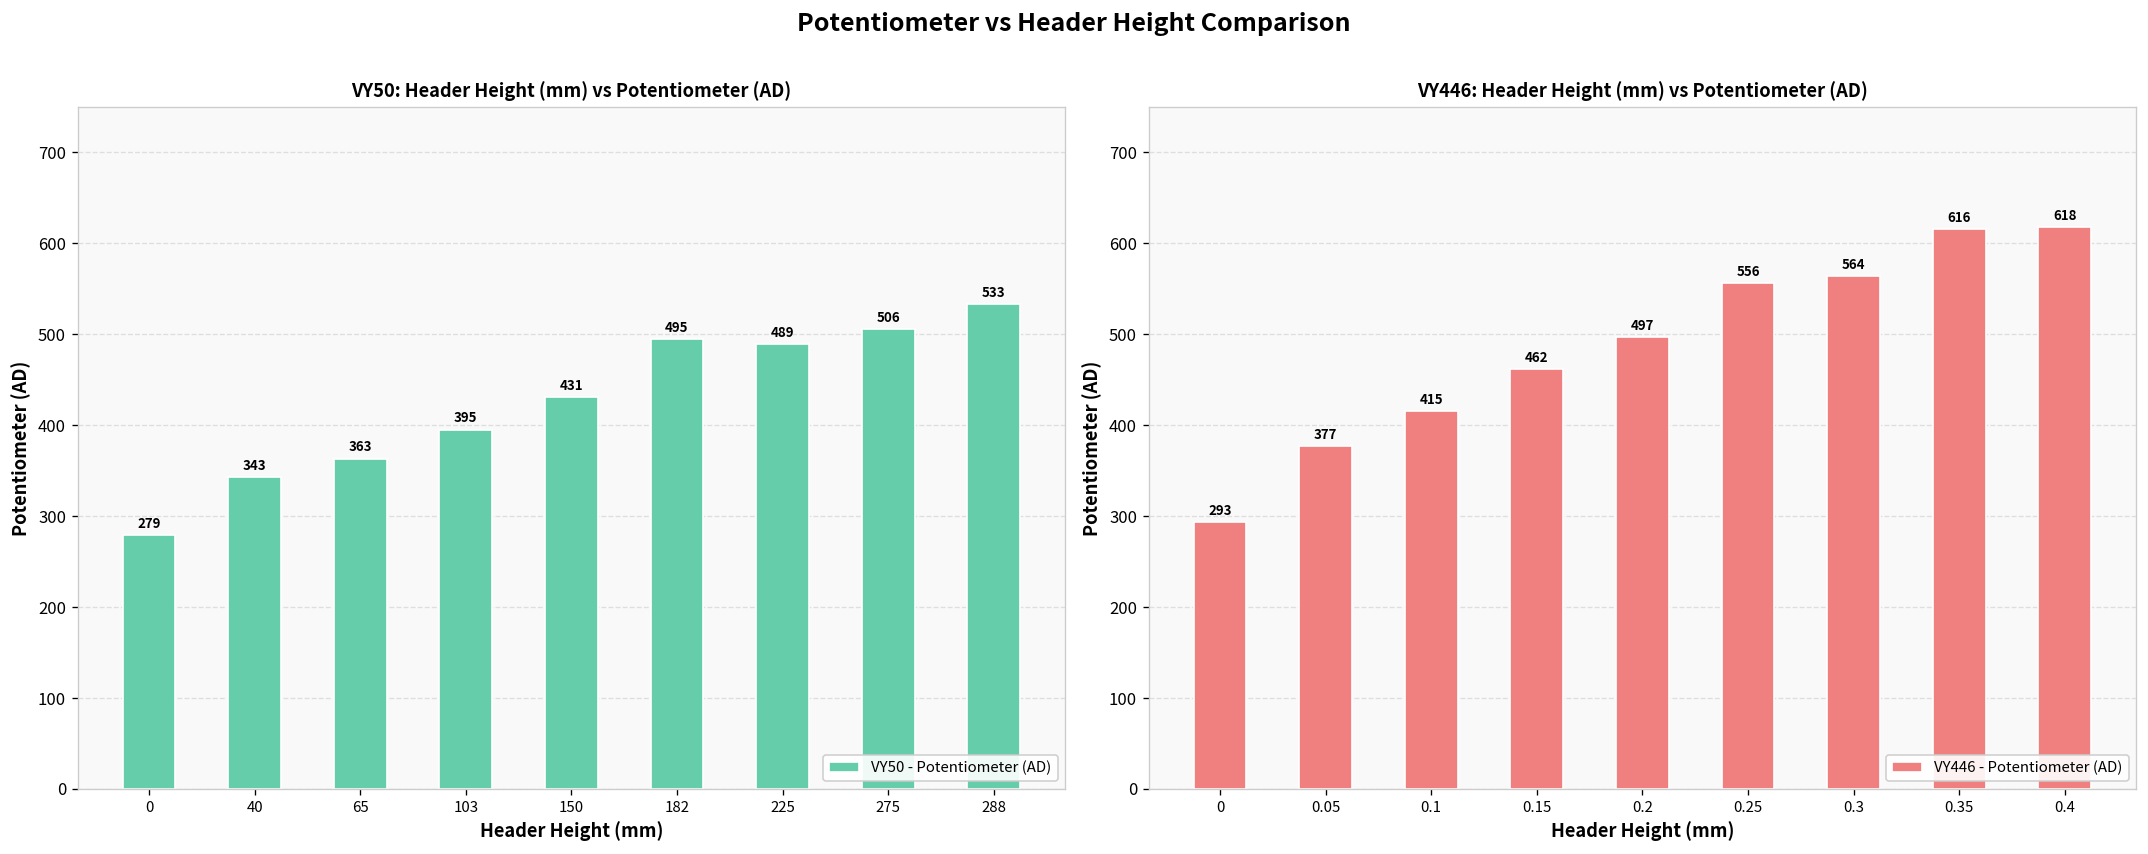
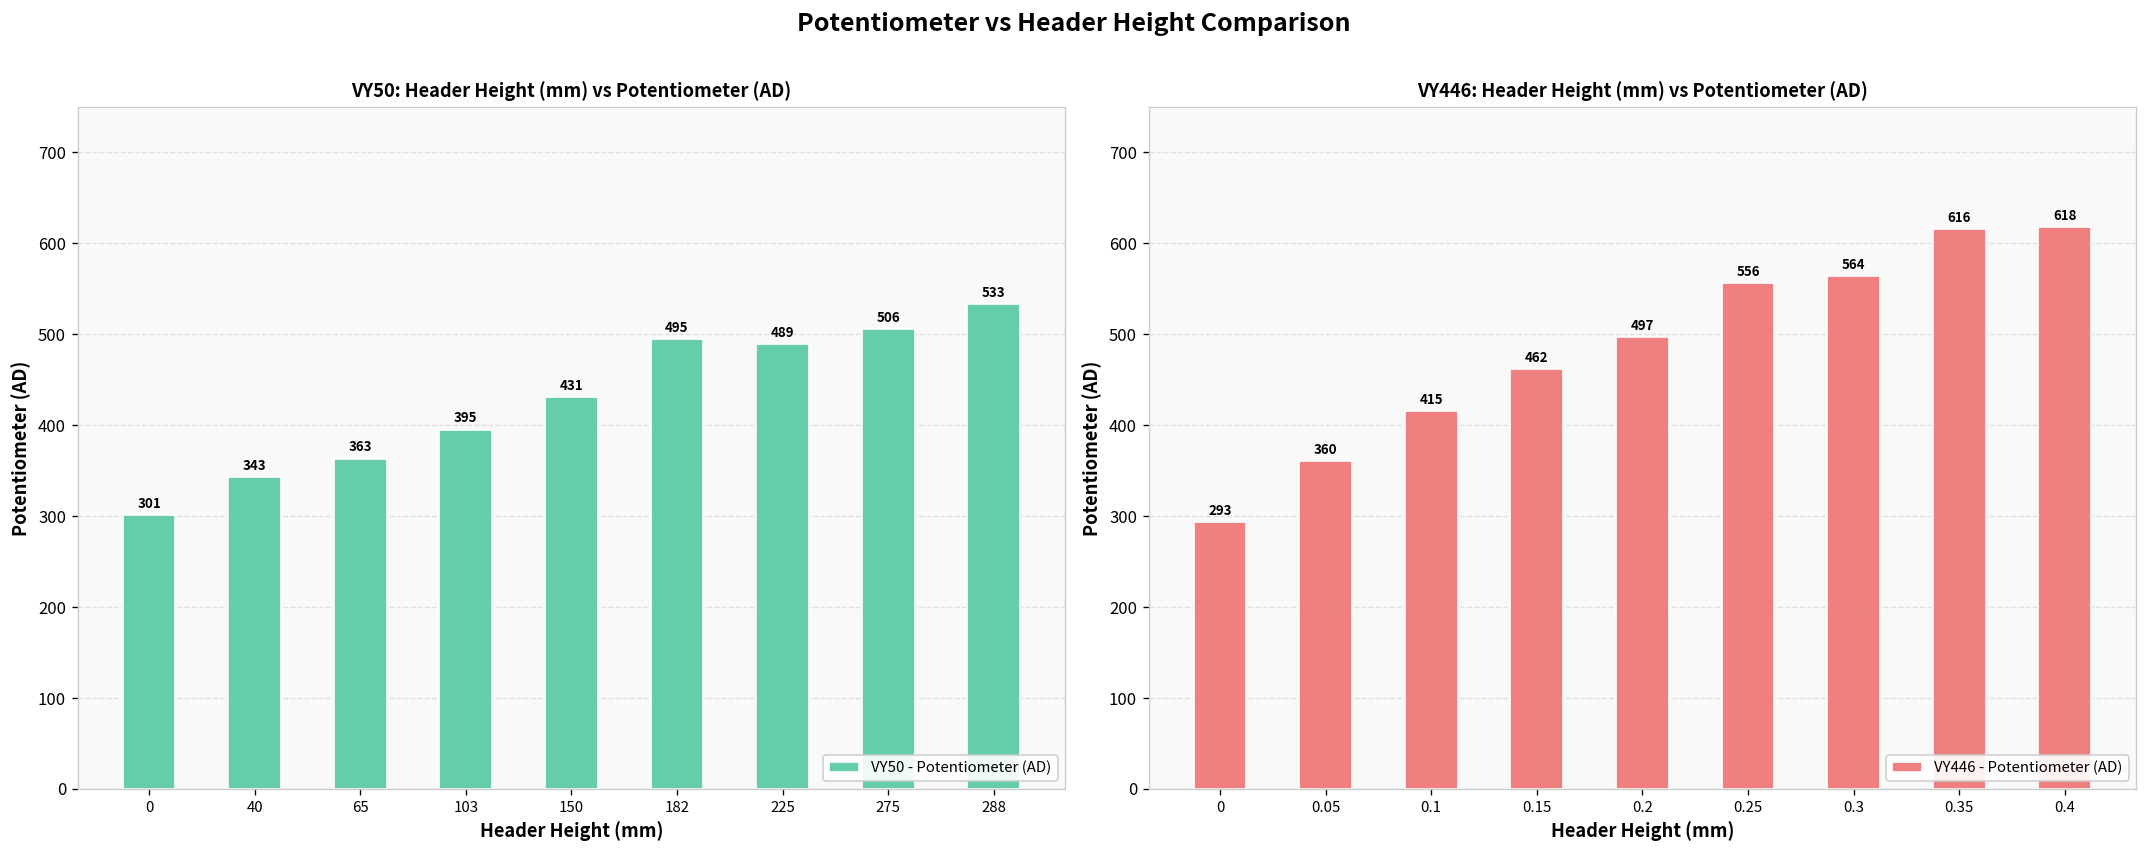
VY50: Header Height (mm) vs Potentiometer (AD), 0: 279 -> 301
VY446: Header Height (mm) vs Potentiometer (AD), 0.05: 377 -> 360
